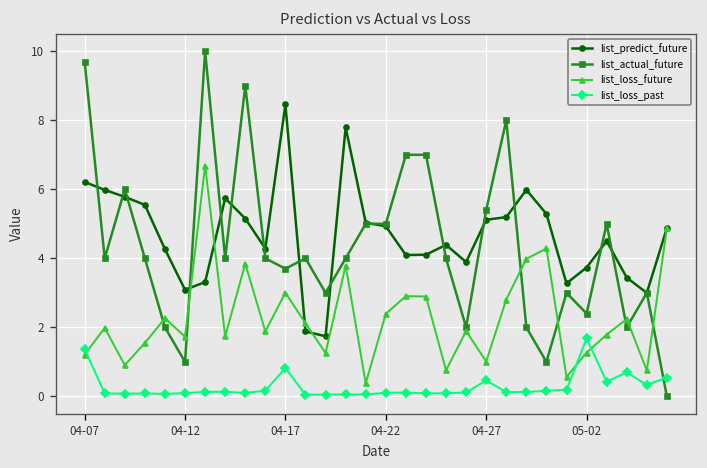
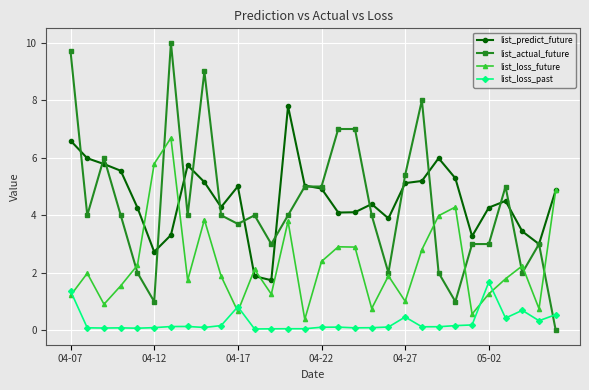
list_predict_future, 04-07: 6.2 -> 6.6
list_predict_future, 04-12: 3.1 -> 2.7
list_loss_future, 04-12: 1.7 -> 5.8
list_predict_future, 04-17: 8.5 -> 5.0
list_loss_future, 04-17: 3.0 -> 0.7
list_predict_future, 05-02: 3.7 -> 4.3
list_actual_future, 05-02: 2.4 -> 3.0
